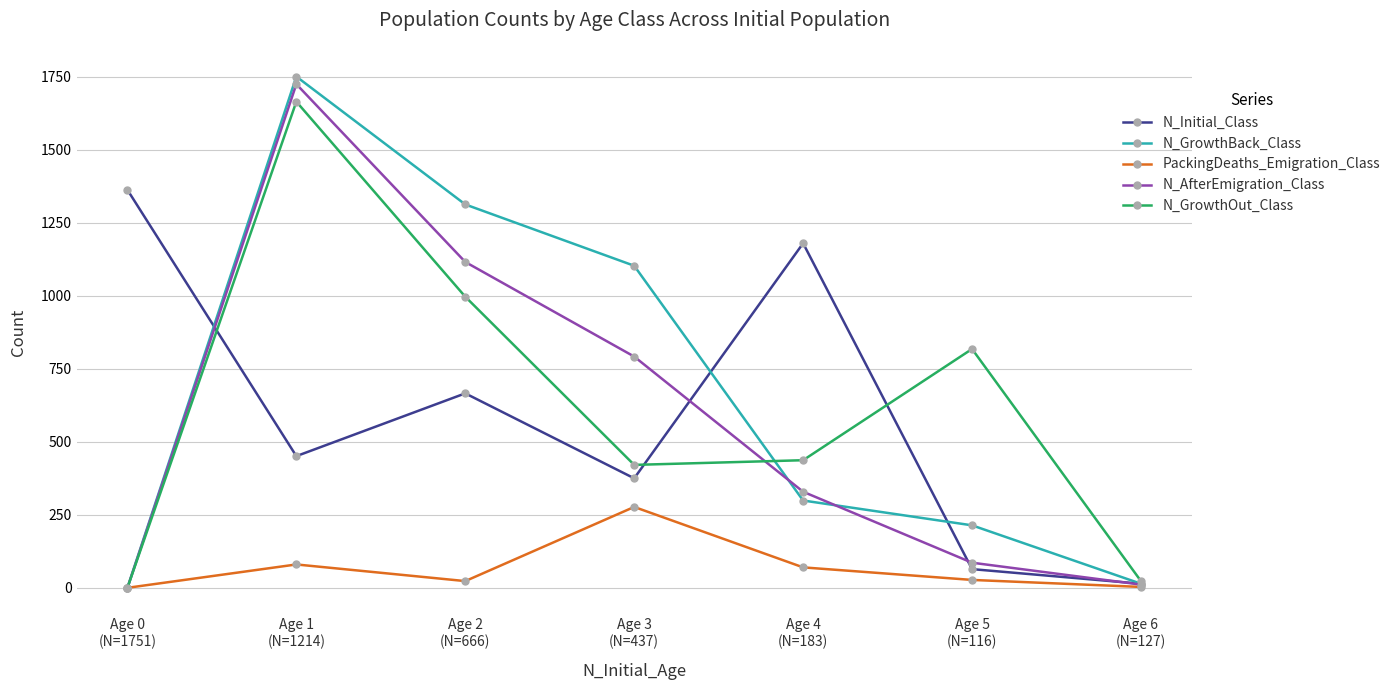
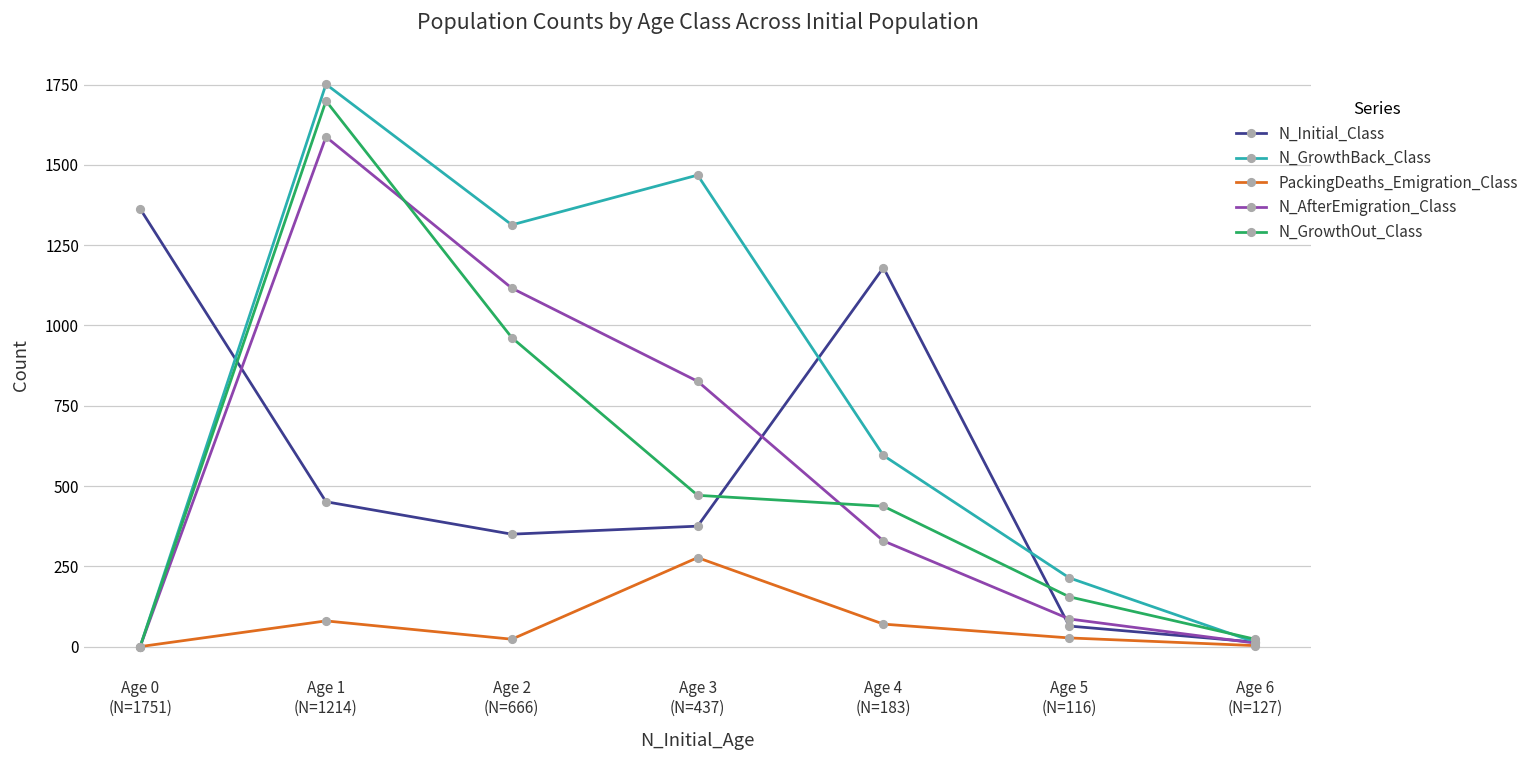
N_AfterEmigration_Class, Age 1 (N=1214): 1730 -> 1590
N_GrowthOut_Class, Age 1 (N=1214): 1670 -> 1700
N_Initial_Class, Age 2 (N=666): 670 -> 350
N_GrowthOut_Class, Age 2 (N=666): 1000 -> 960
N_GrowthBack_Class, Age 3 (N=437): 1100 -> 1470
N_AfterEmigration_Class, Age 3 (N=437): 790 -> 830
N_GrowthOut_Class, Age 3 (N=437): 420 -> 470
N_GrowthBack_Class, Age 4 (N=183): 300 -> 600
N_GrowthOut_Class, Age 5 (N=116): 820 -> 160
